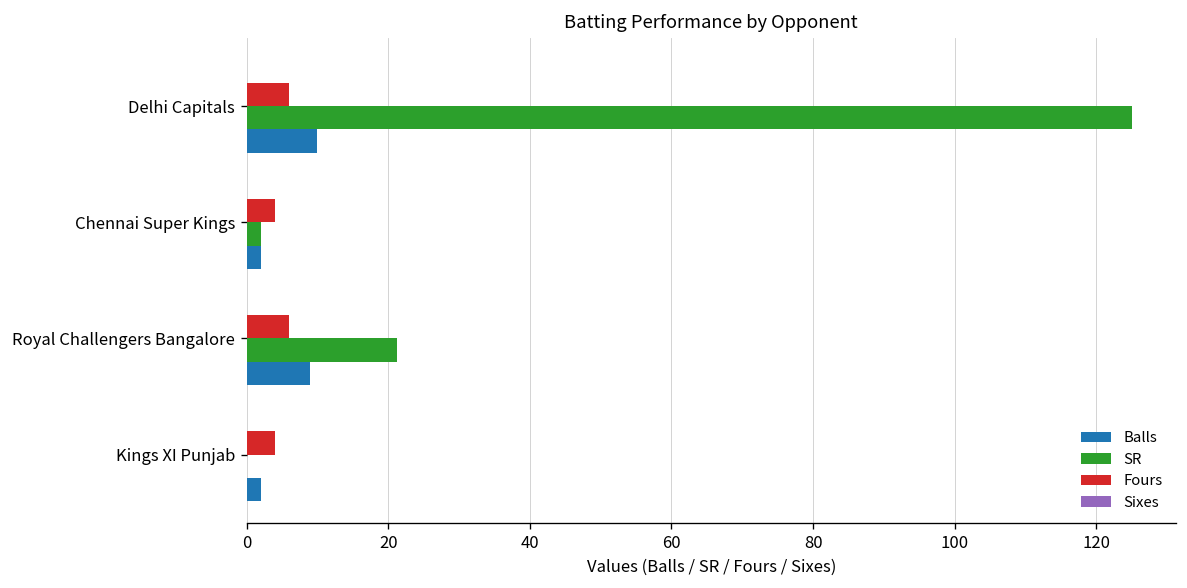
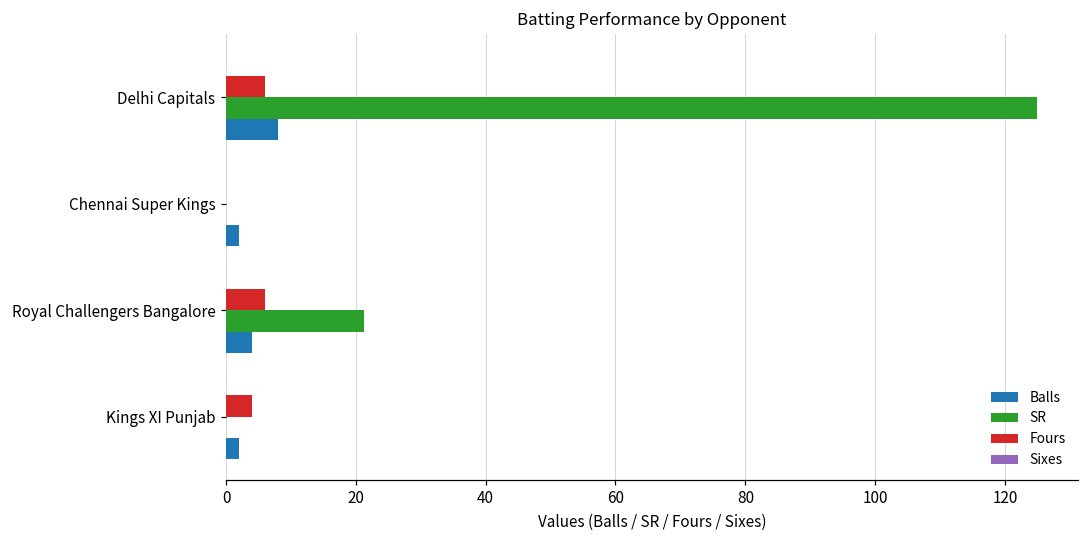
Balls, Delhi Capitals: 10 -> 8
Fours, Chennai Super Kings: 4 -> 0
SR, Chennai Super Kings: 2 -> 0
Balls, Royal Challengers Bangalore: 9 -> 4
